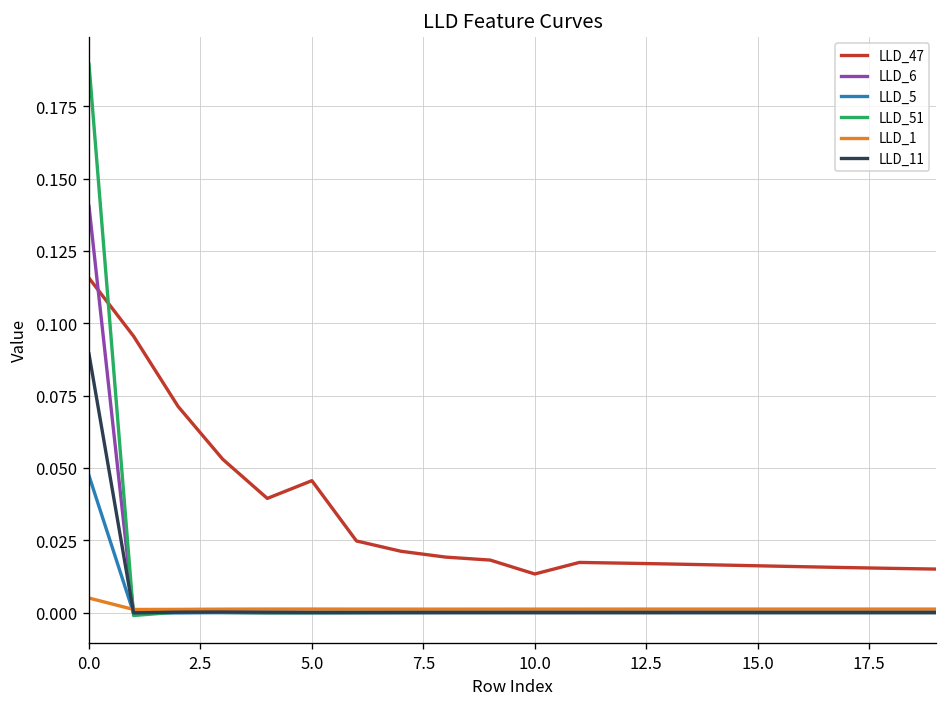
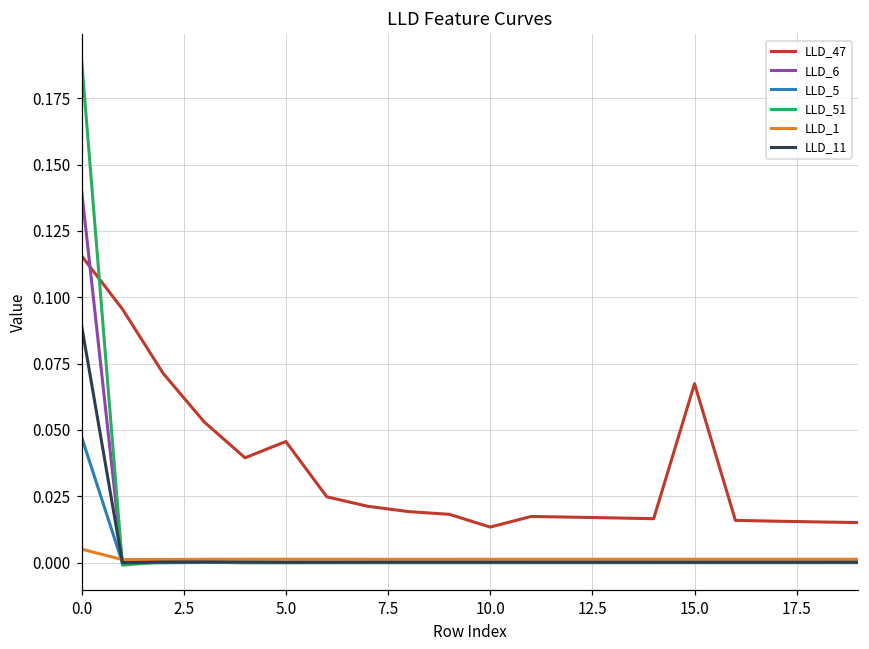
LLD_47, 15.0: 0.016 -> 0.067
